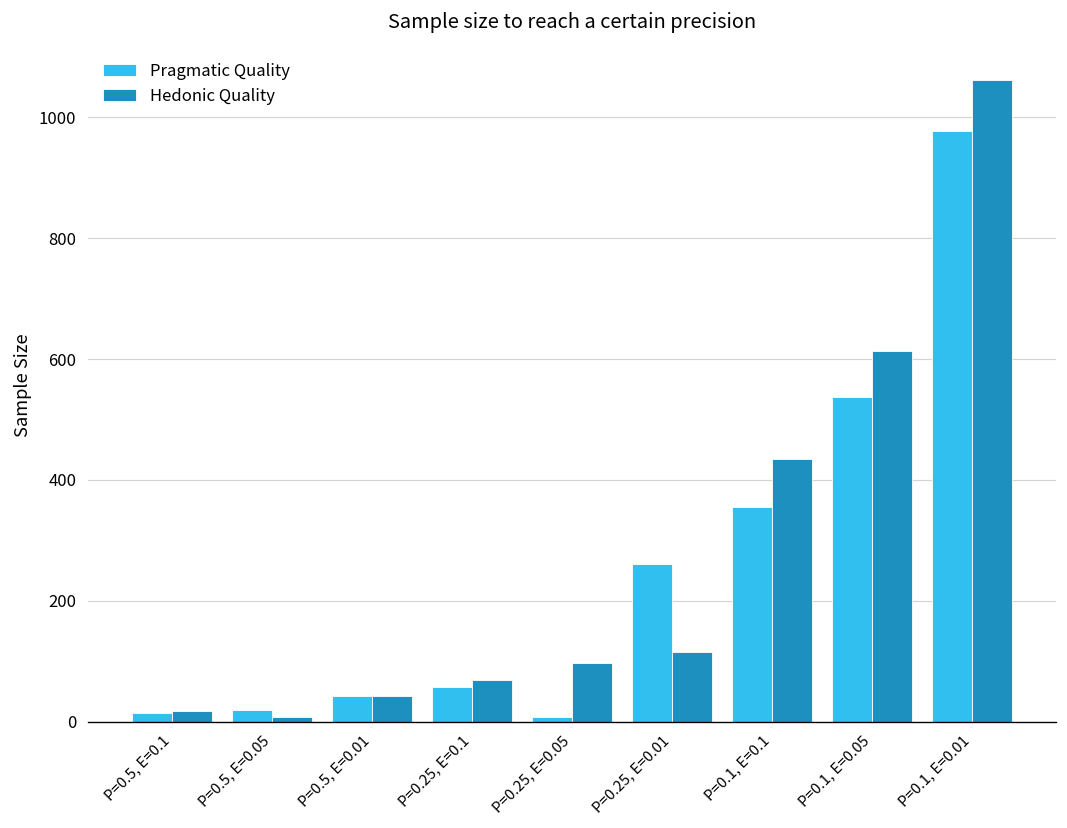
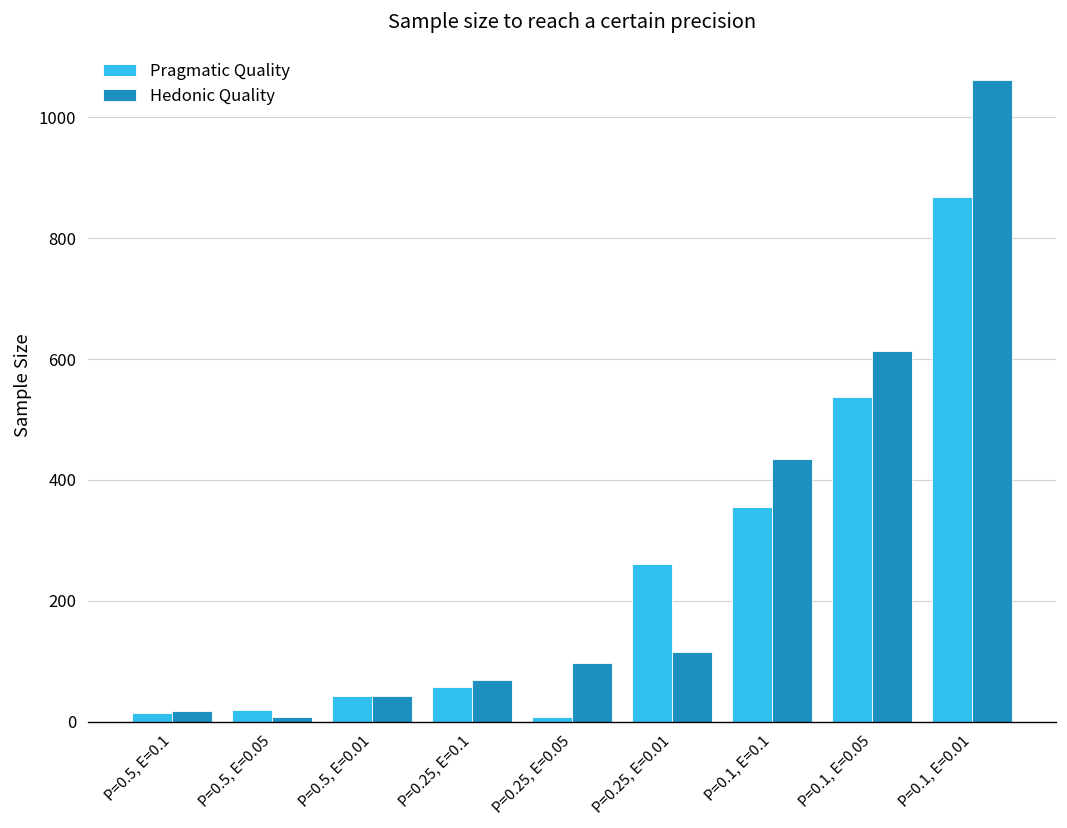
Pragmatic Quality, P=0.1, E=0.01: 980 -> 870
